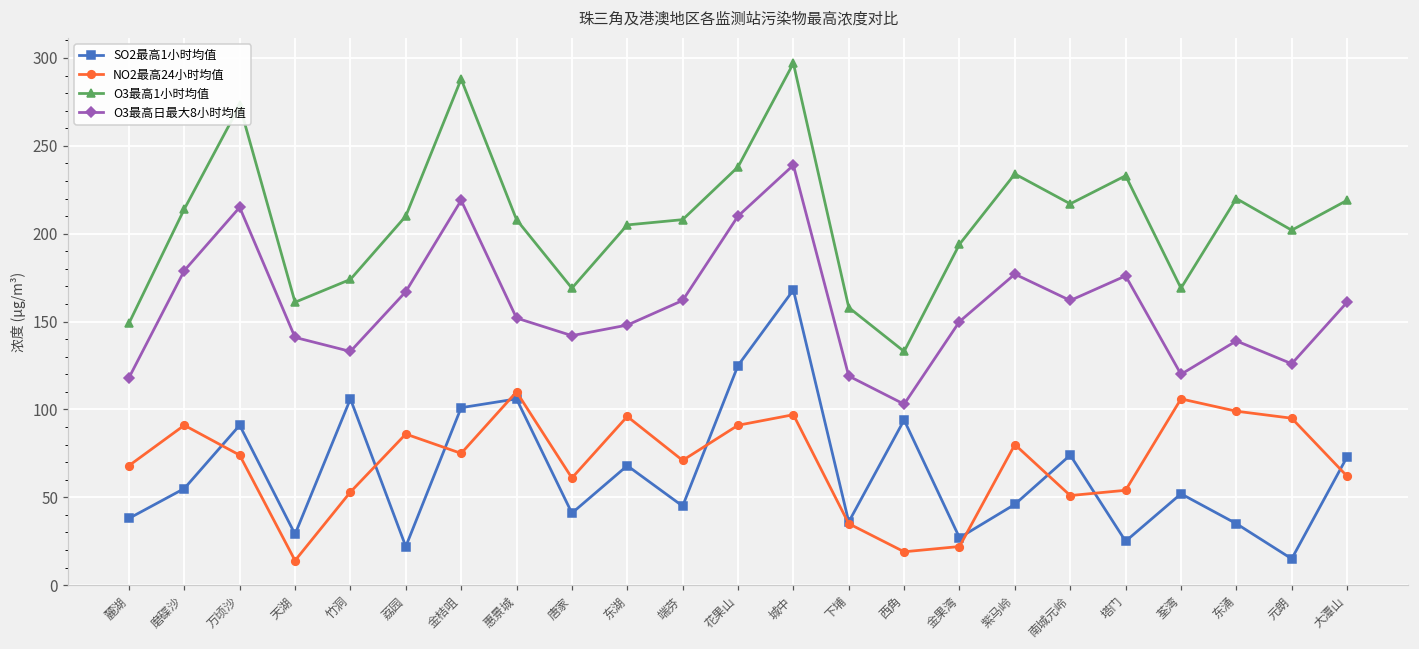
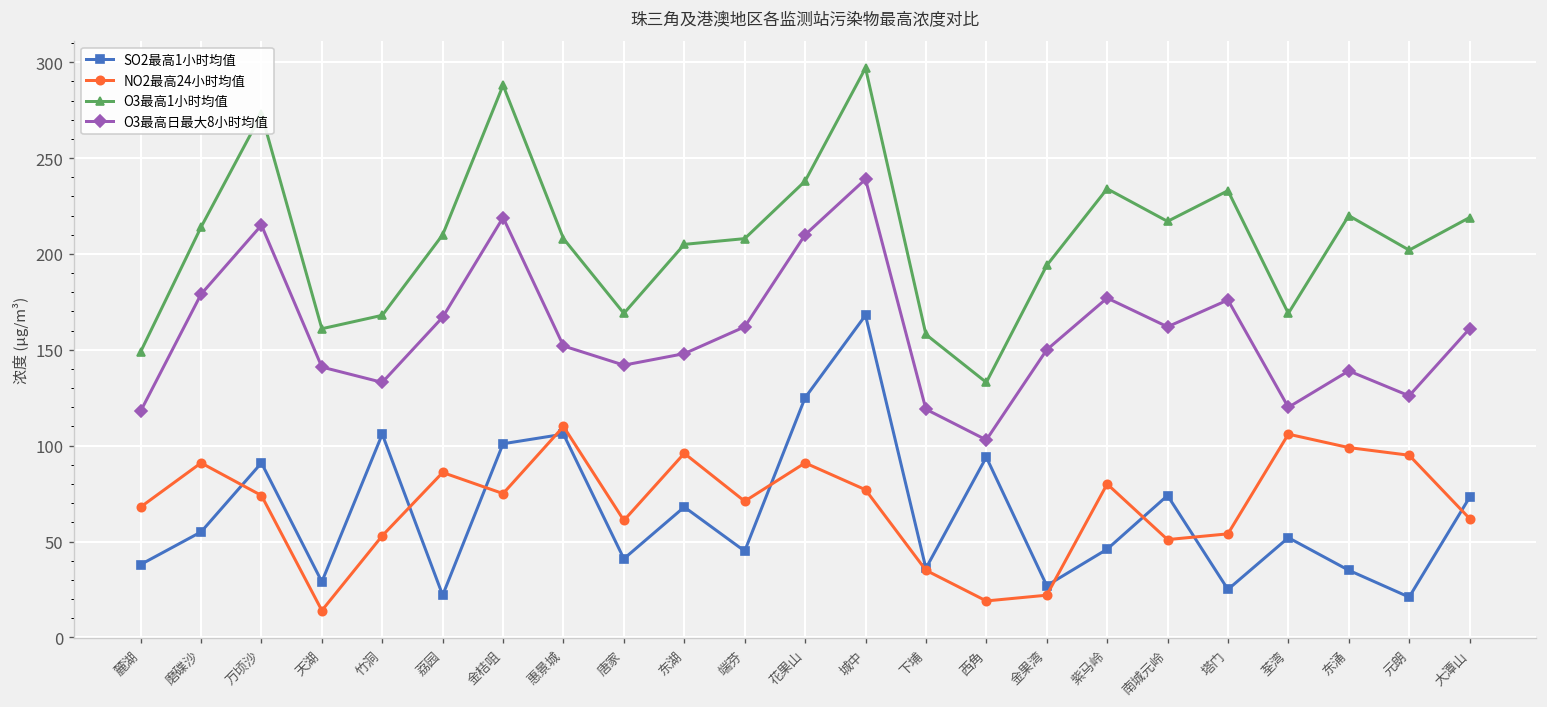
O3最高1小时均值, 竹洞: 174 -> 168
NO2最高24小时均值, 城中: 97 -> 77
SO2最高1小时均值, 元朗: 15 -> 21
